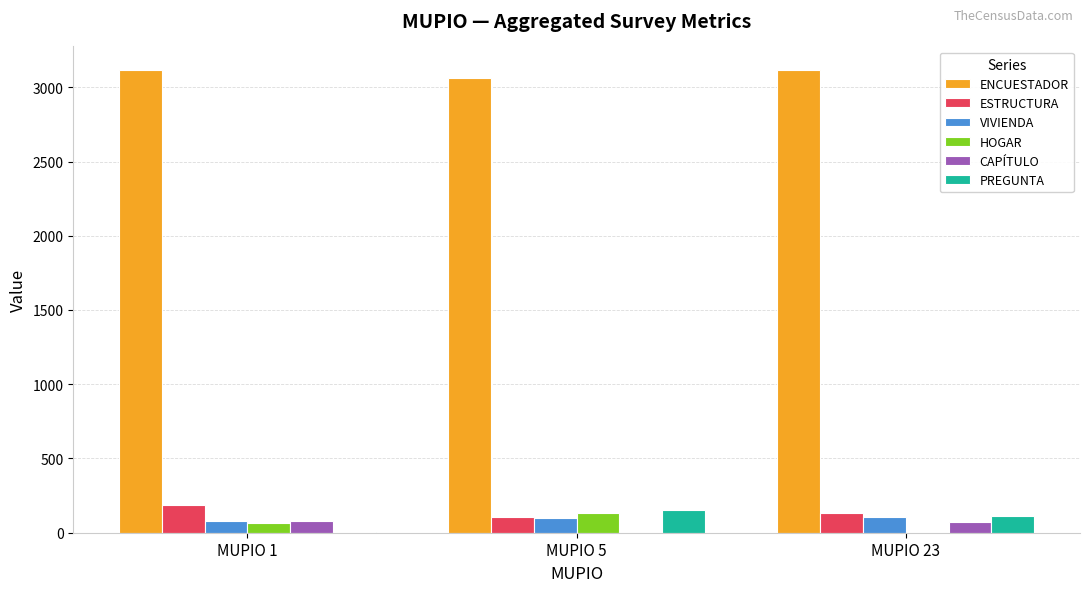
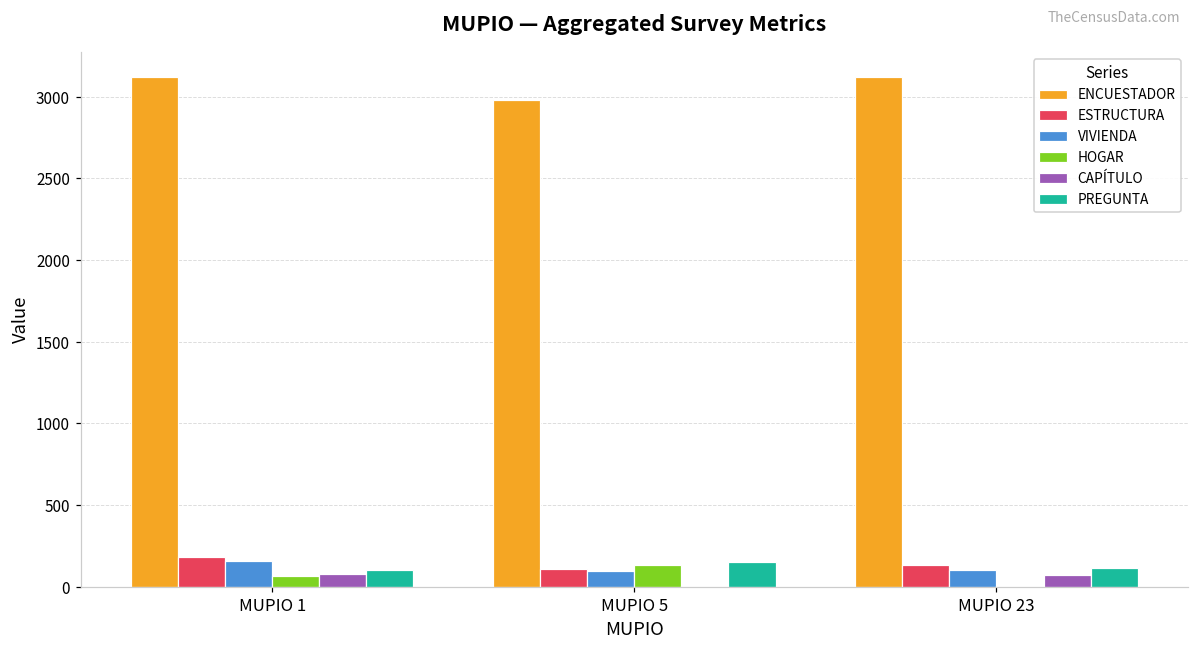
VIVIENDA, MUPIO 1: 80 -> 160
PREGUNTA, MUPIO 1: 10 -> 110
ENCUESTADOR, MUPIO 5: 3060 -> 2980
